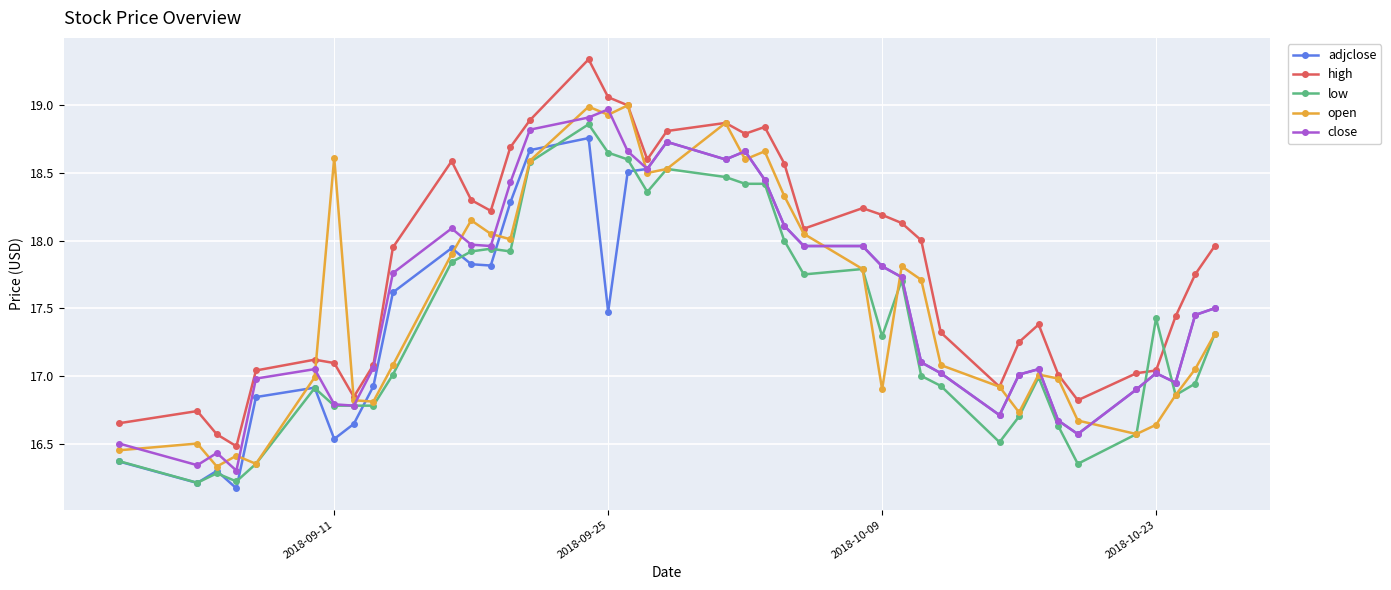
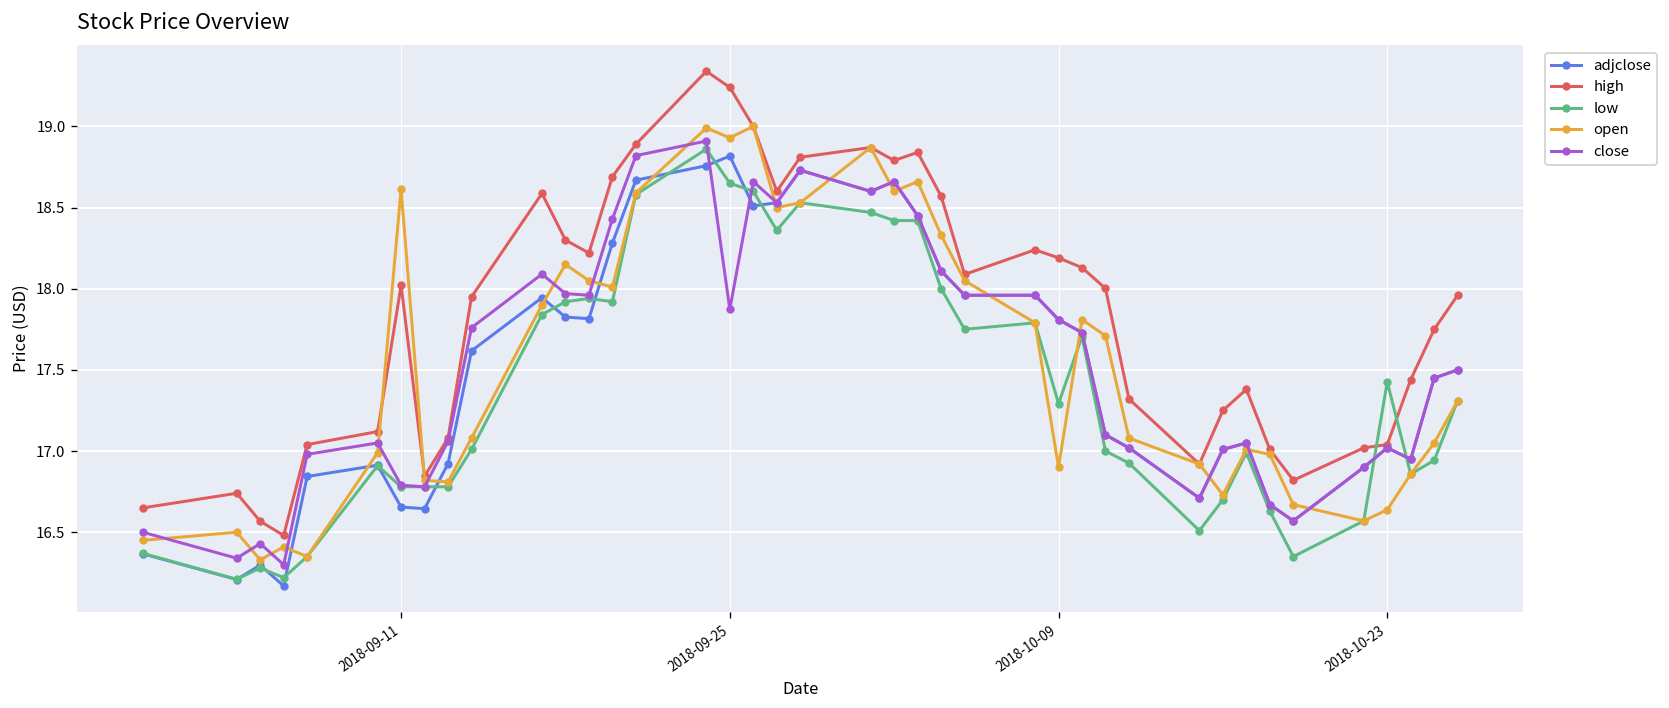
adjclose, 2018-09-11: 16.53 -> 16.66
high, 2018-09-11: 17.09 -> 18.02
adjclose, 2018-09-25: 17.47 -> 18.82
high, 2018-09-25: 19.06 -> 19.24
close, 2018-09-25: 18.97 -> 17.87
